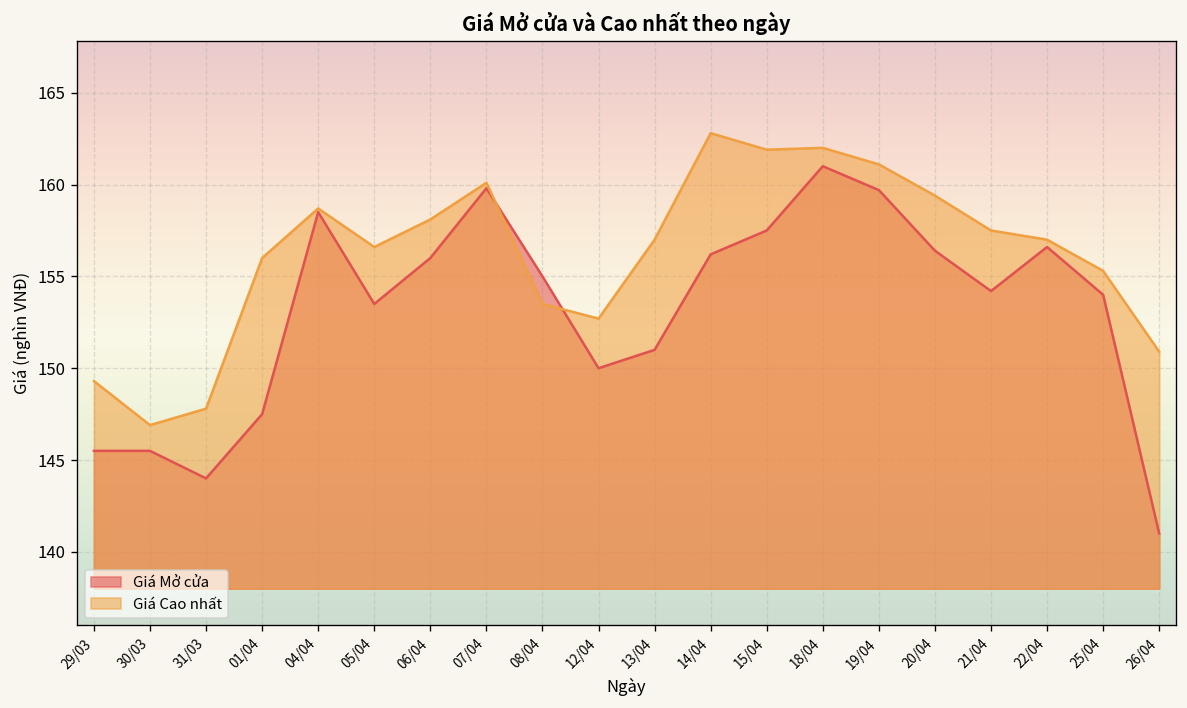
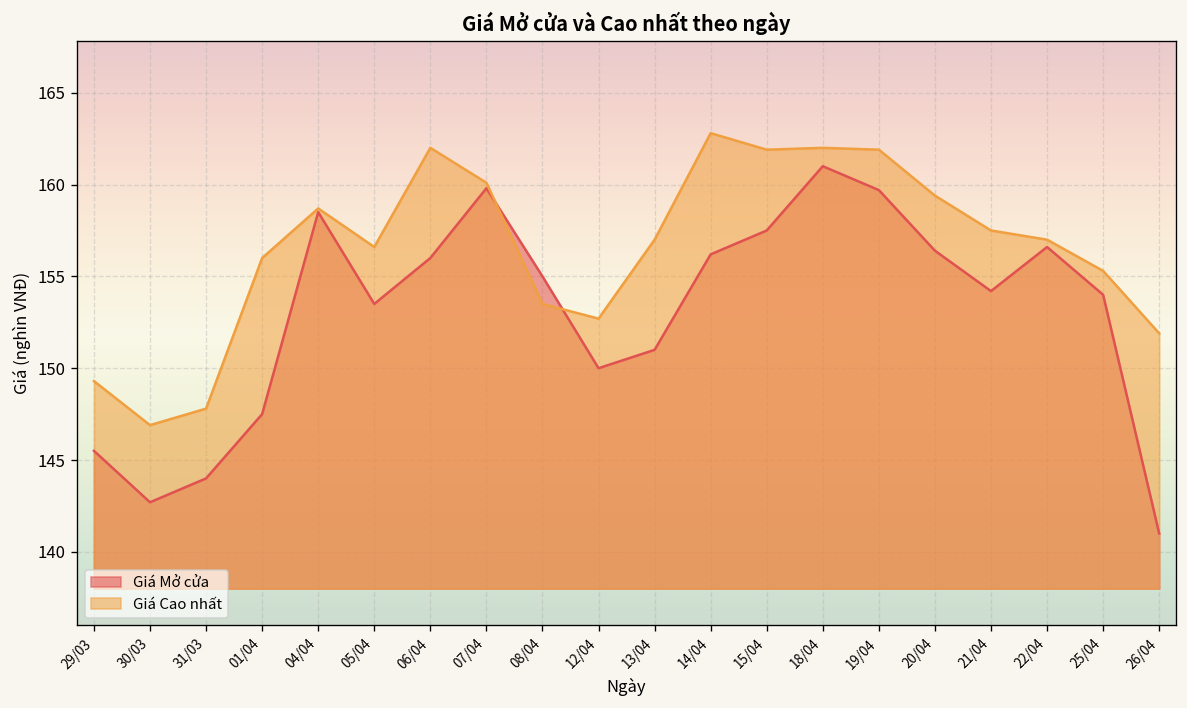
Giá Mở cửa, 30/03: 145.5 -> 142.7
Giá Cao nhất, 06/04: 158.1 -> 162.0
Giá Cao nhất, 19/04: 161.1 -> 161.9
Giá Cao nhất, 26/04: 150.9 -> 151.9
